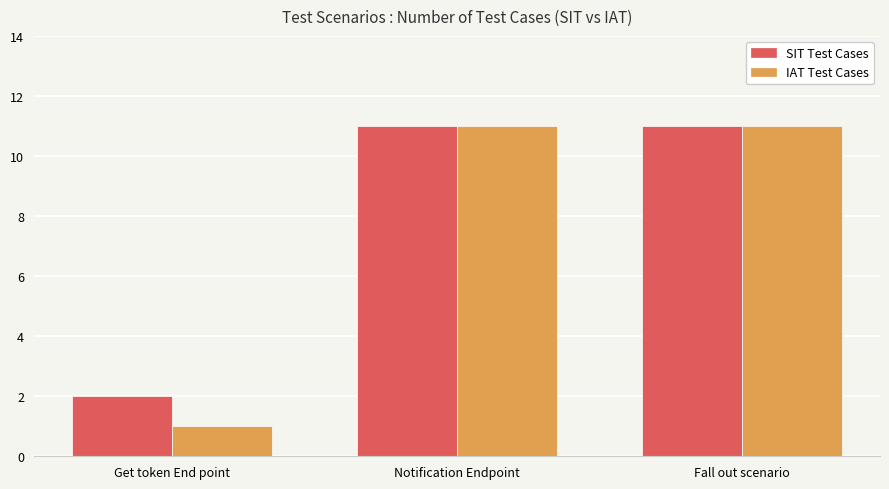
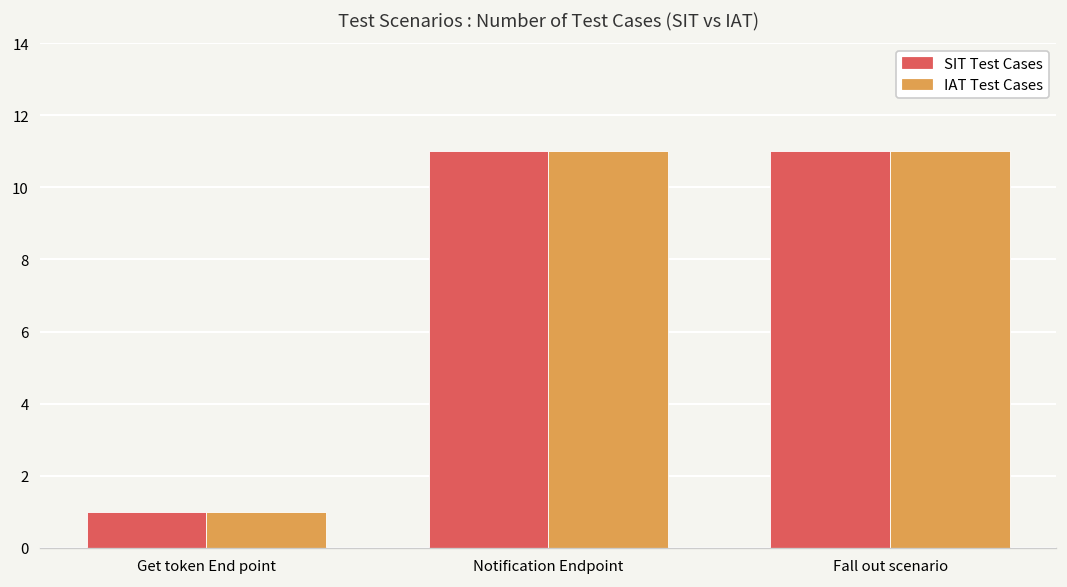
SIT Test Cases, Get token End point: 2 -> 1
